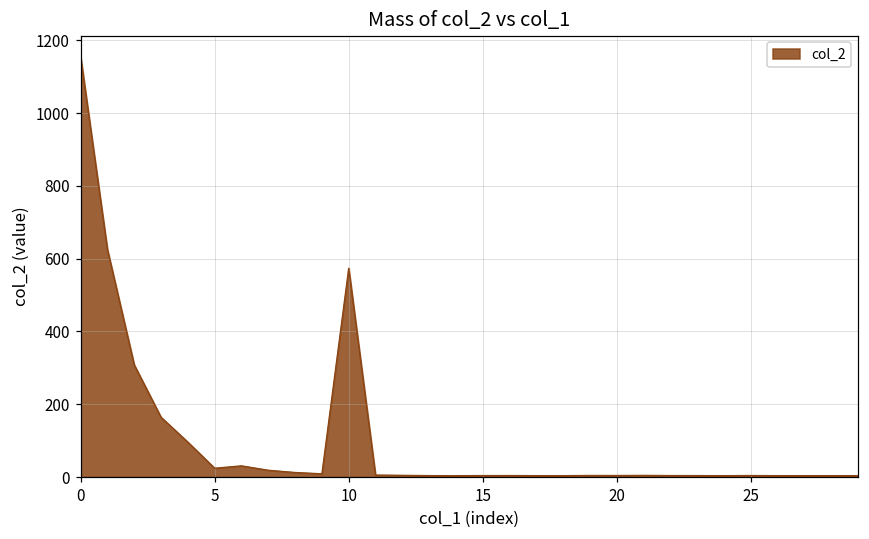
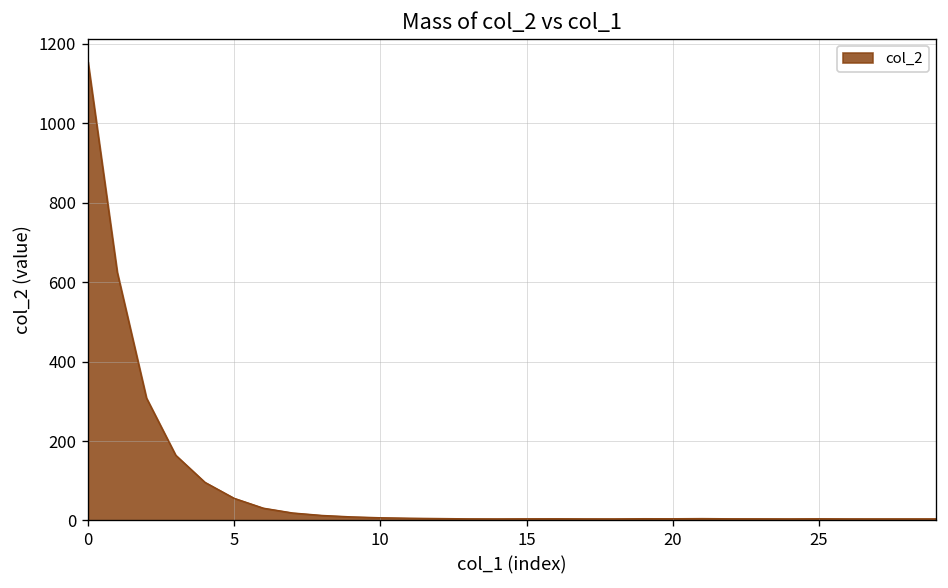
5: 20 -> 60
10: 570 -> 10
